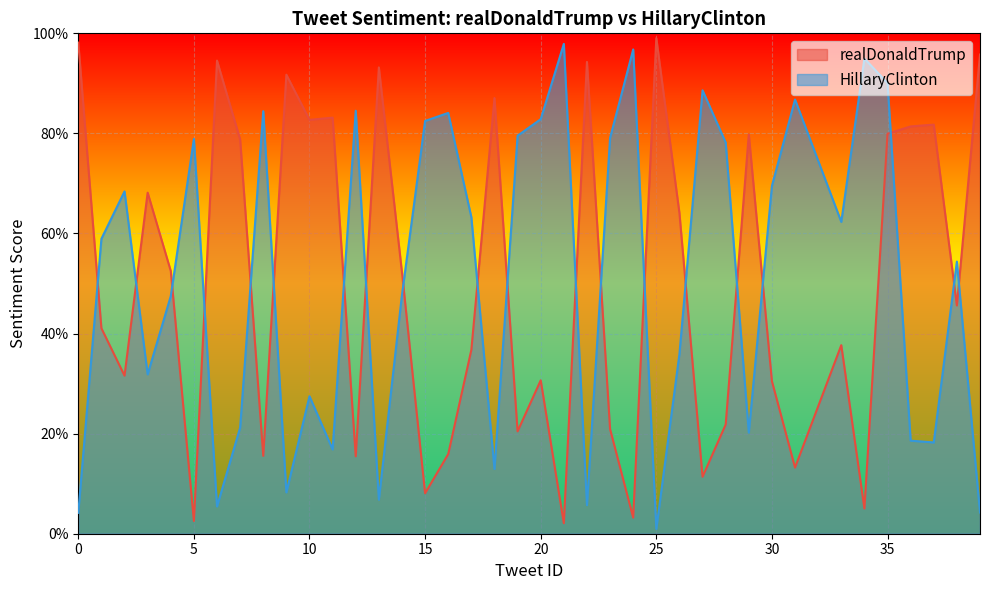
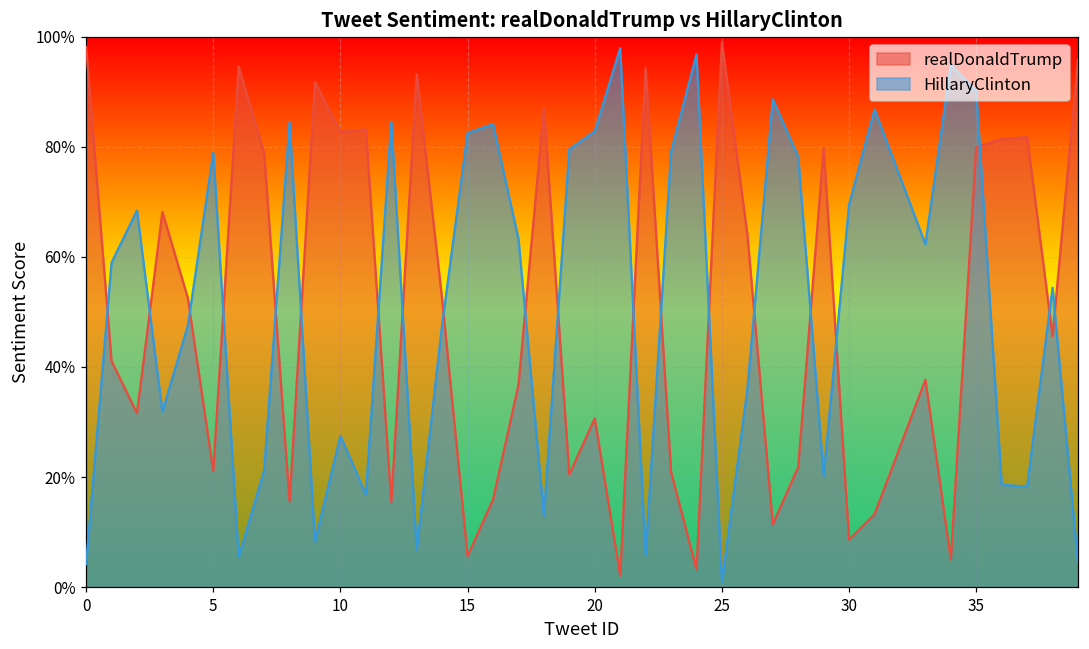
realDonaldTrump, 5: 3% -> 21%
realDonaldTrump, 15: 8% -> 6%
realDonaldTrump, 30: 30% -> 9%
